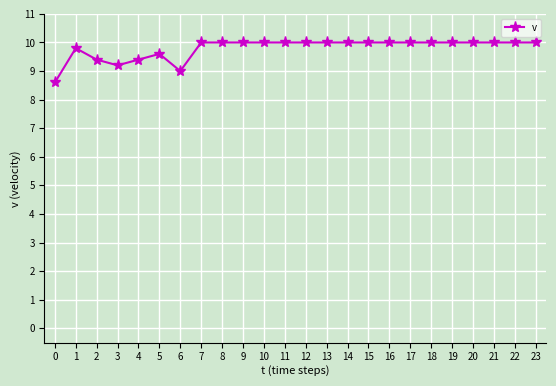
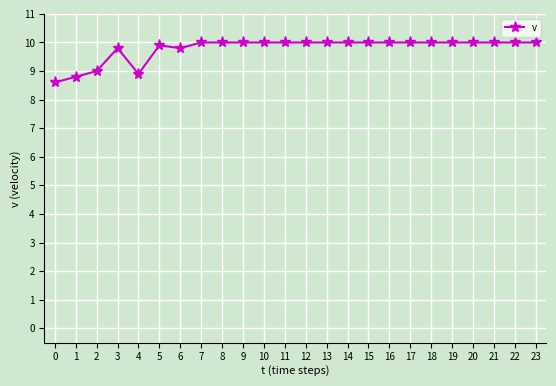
1: 9.8 -> 8.8
2: 9.4 -> 9.0
3: 9.2 -> 9.8
4: 9.4 -> 8.9
5: 9.6 -> 9.9
6: 9.0 -> 9.8
